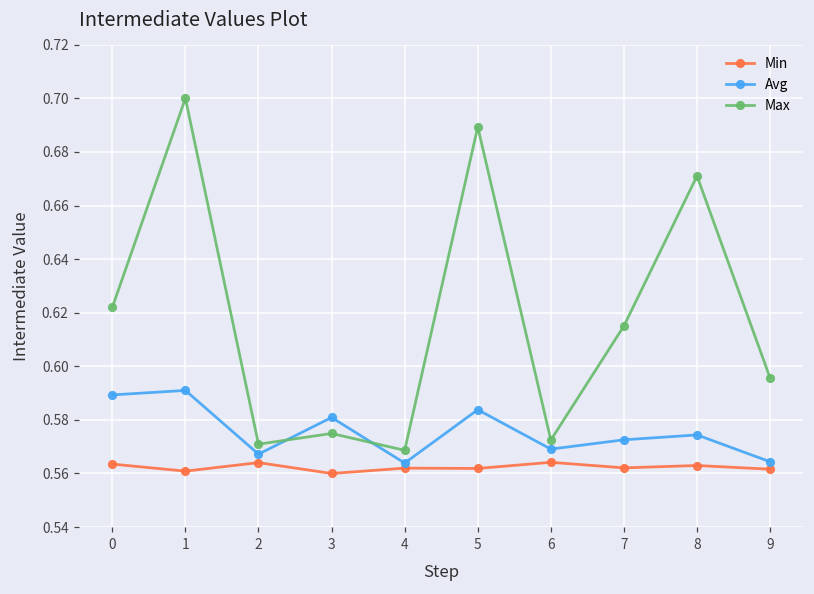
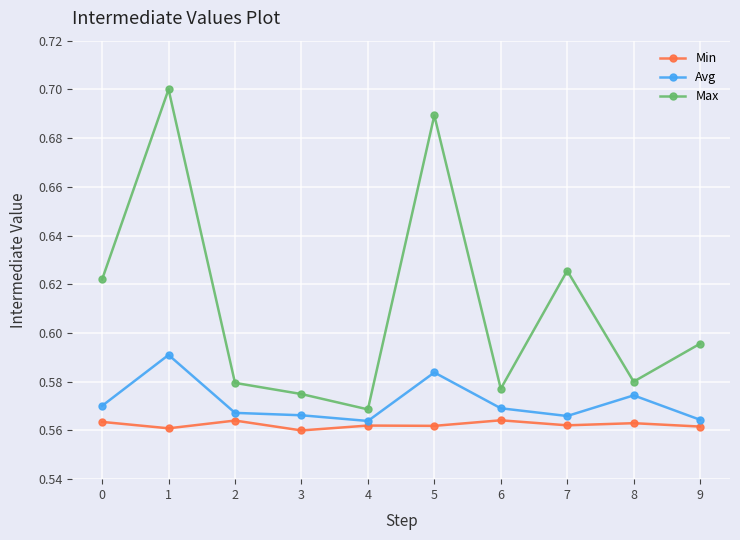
Avg, 0: 0.589 -> 0.570
Max, 2: 0.571 -> 0.580
Avg, 3: 0.581 -> 0.566
Max, 6: 0.572 -> 0.577
Avg, 7: 0.573 -> 0.566
Max, 7: 0.615 -> 0.626
Max, 8: 0.671 -> 0.580
